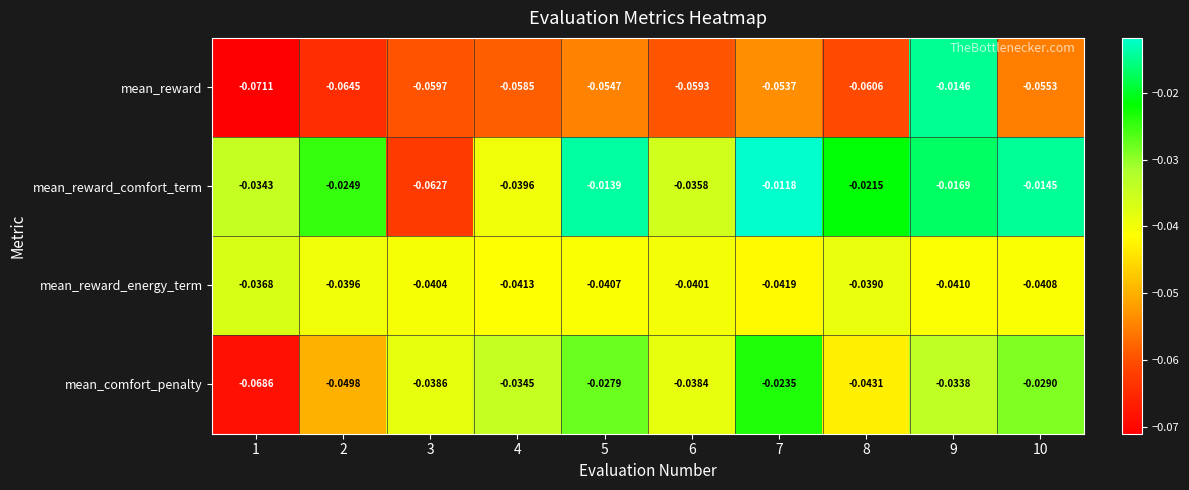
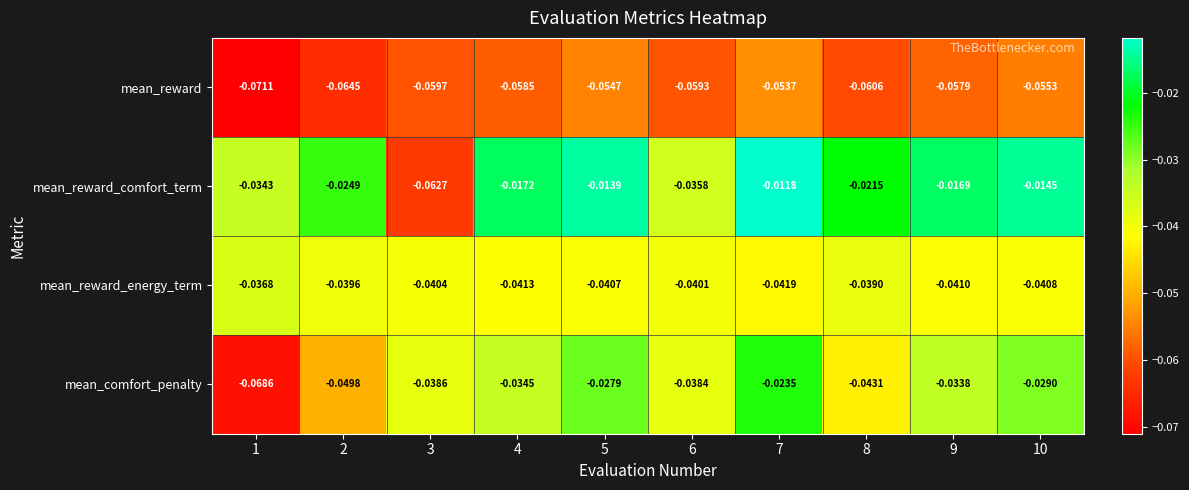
mean_reward, 9: -0.0146 -> -0.0579
mean_reward_comfort_term, 4: -0.0396 -> -0.0172
